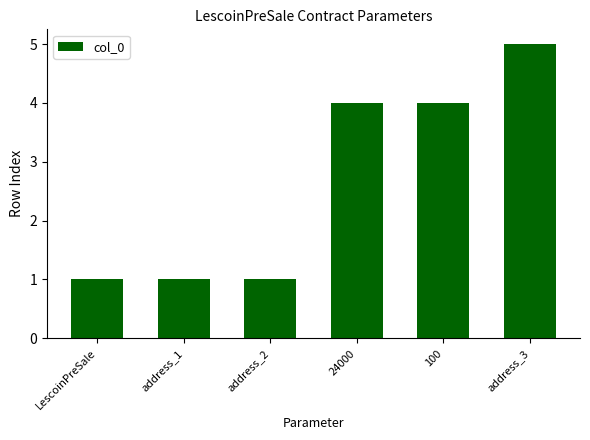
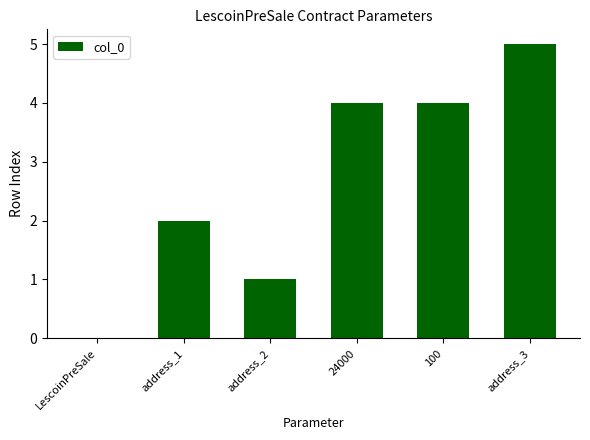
LescoinPreSale: 1 -> 0
address_1: 1 -> 2
